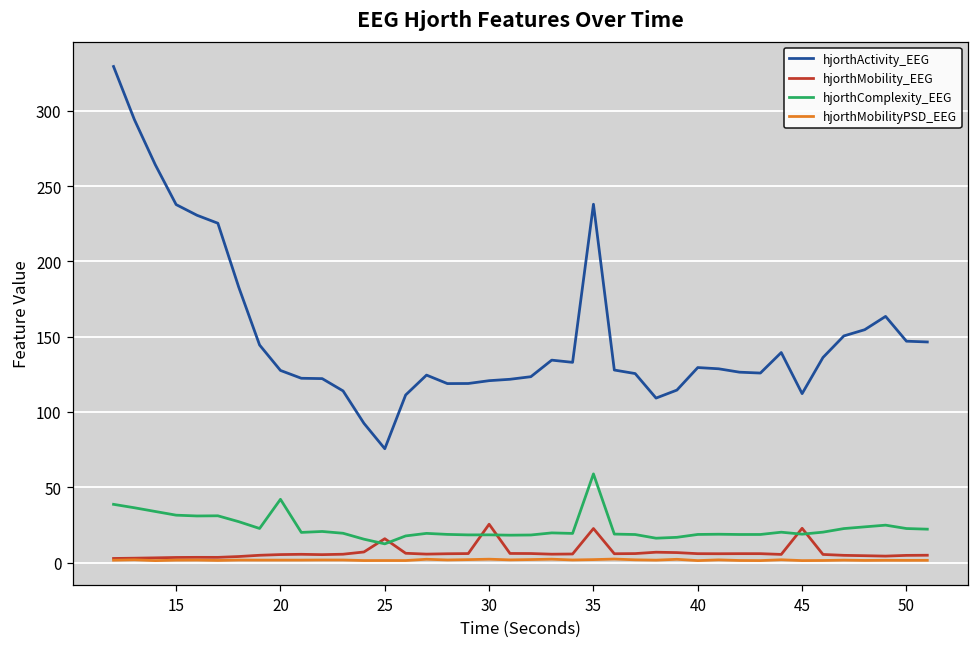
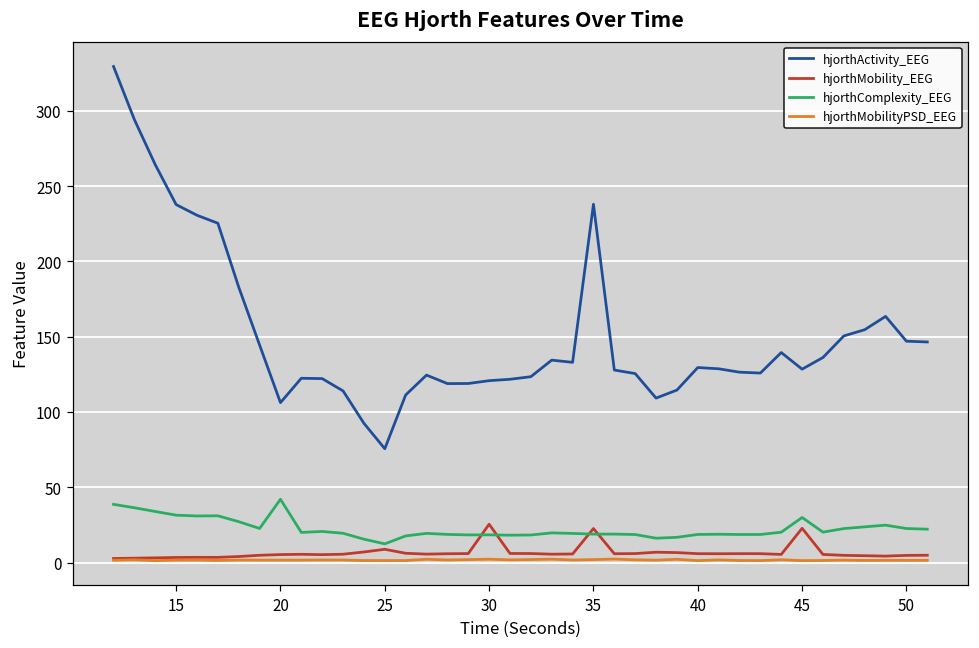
hjorthActivity_EEG, 20: 128 -> 106
hjorthMobility_EEG, 25: 16 -> 9
hjorthComplexity_EEG, 35: 59 -> 19
hjorthActivity_EEG, 45: 112 -> 128
hjorthComplexity_EEG, 45: 19 -> 30
